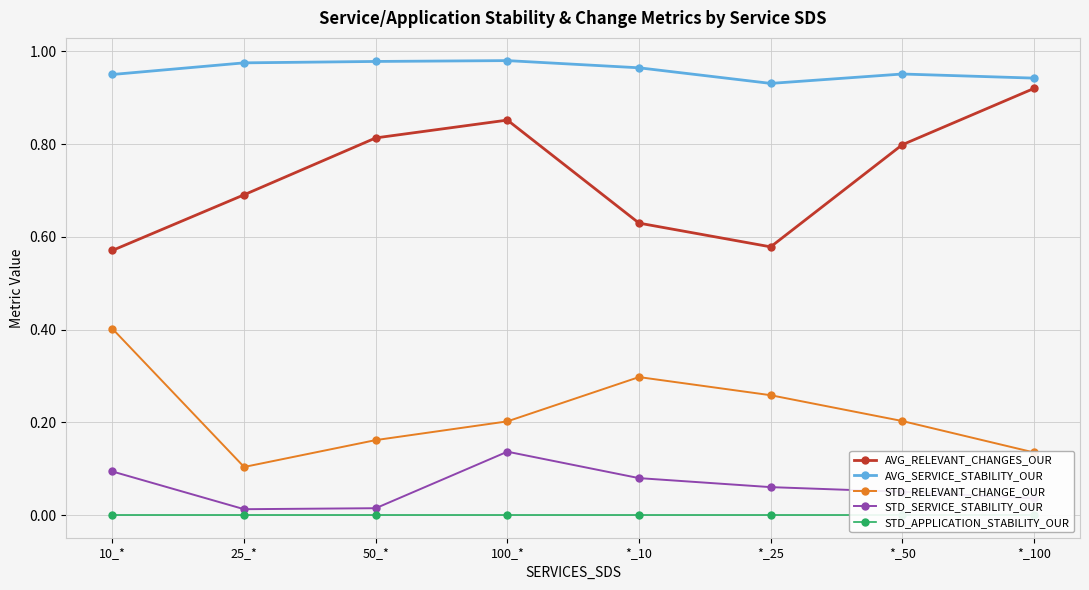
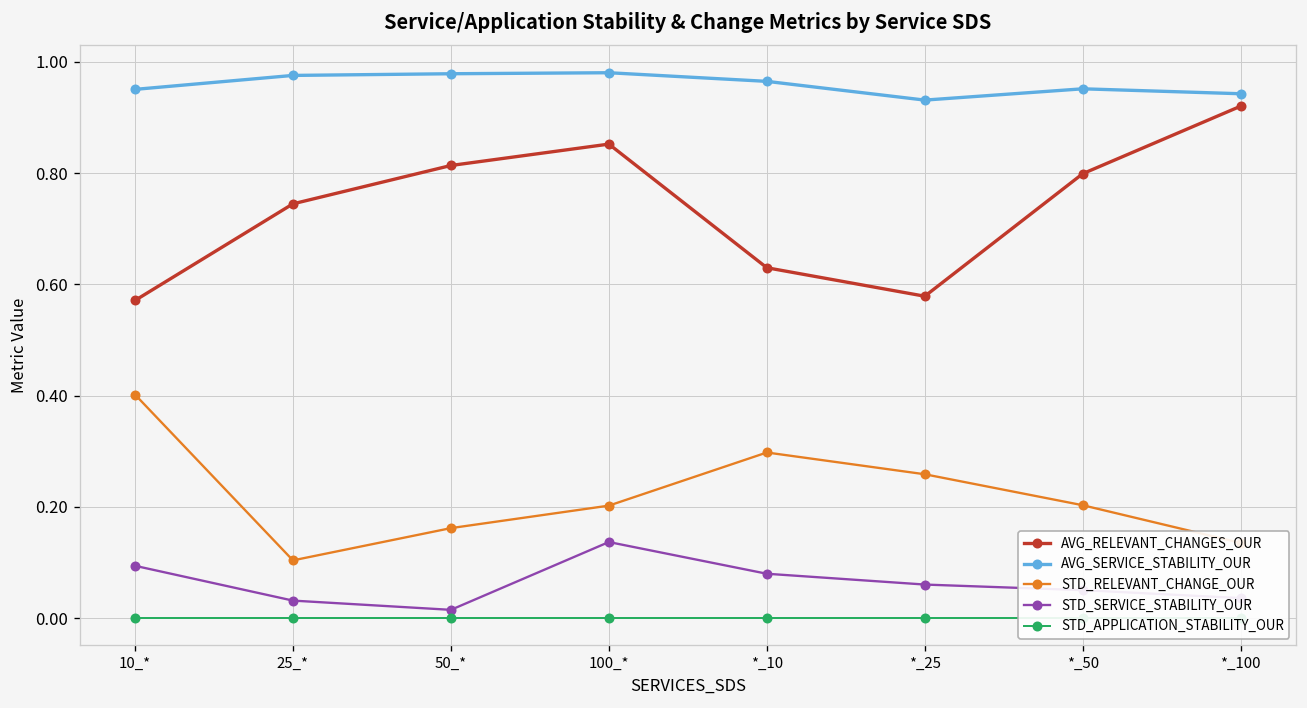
AVG_RELEVANT_CHANGES_OUR, 25_*: 0.69 -> 0.74
STD_SERVICE_STABILITY_OUR, 25_*: 0.01 -> 0.03
